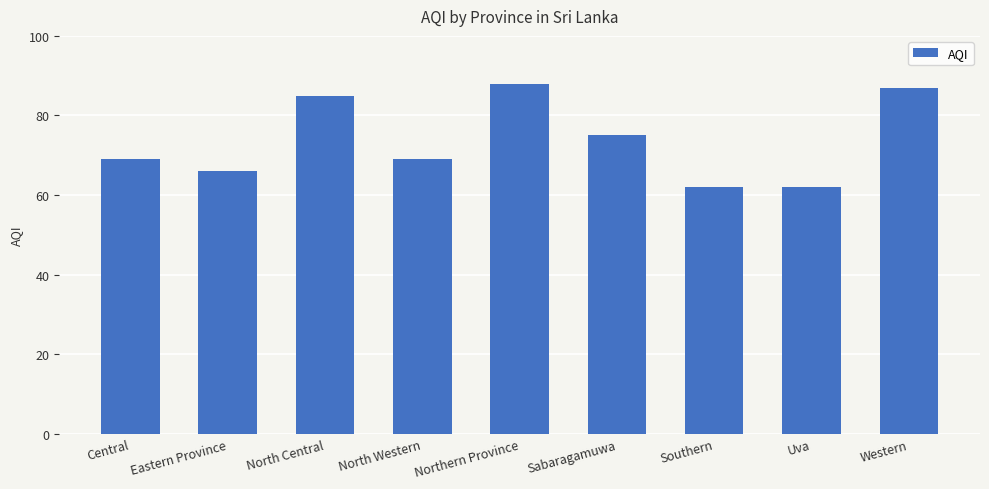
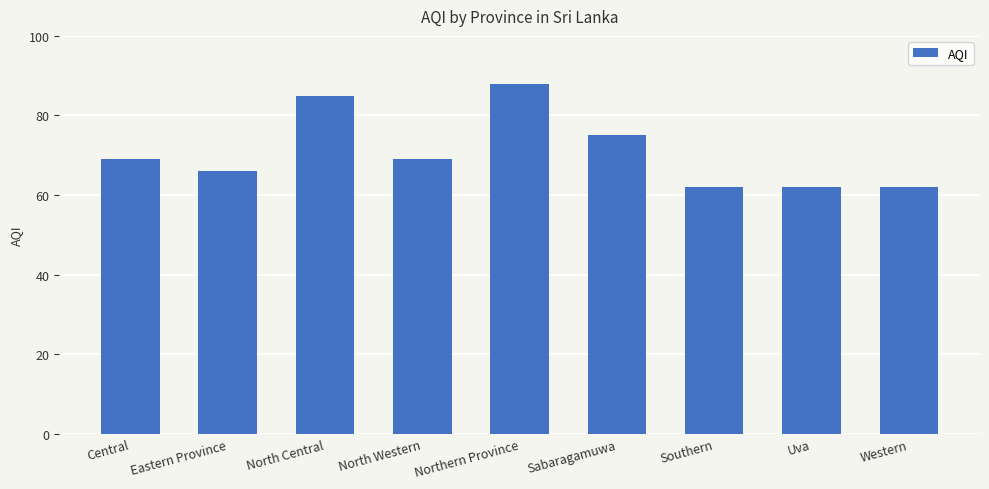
Western: 87 -> 62
